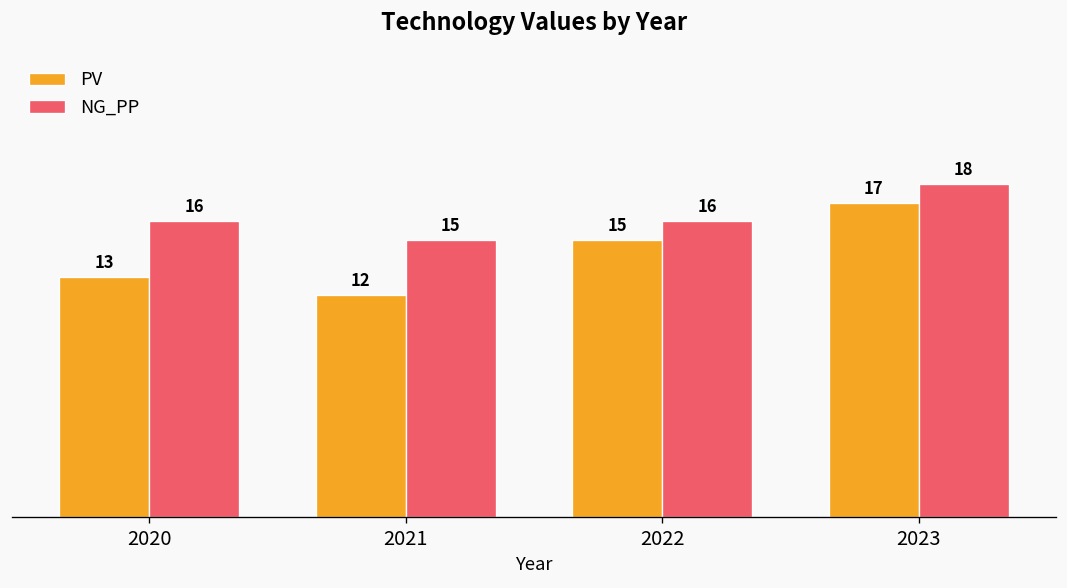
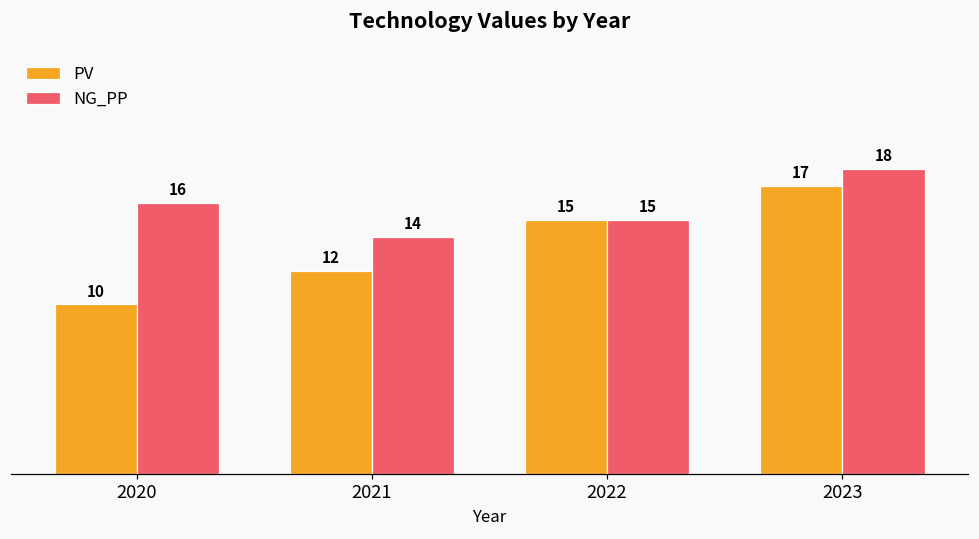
PV, 2020: 13 -> 10
NG_PP, 2021: 15 -> 14
NG_PP, 2022: 16 -> 15
